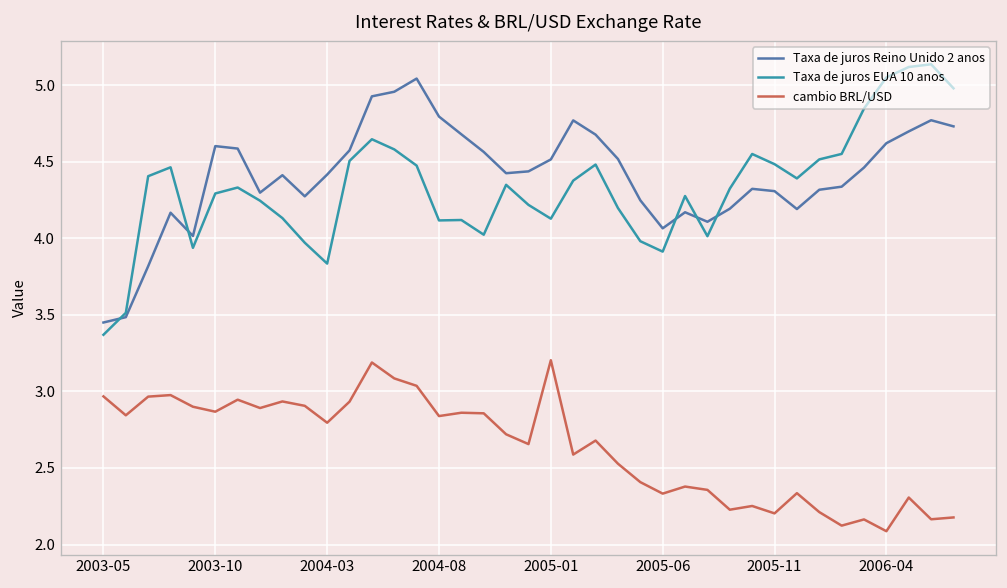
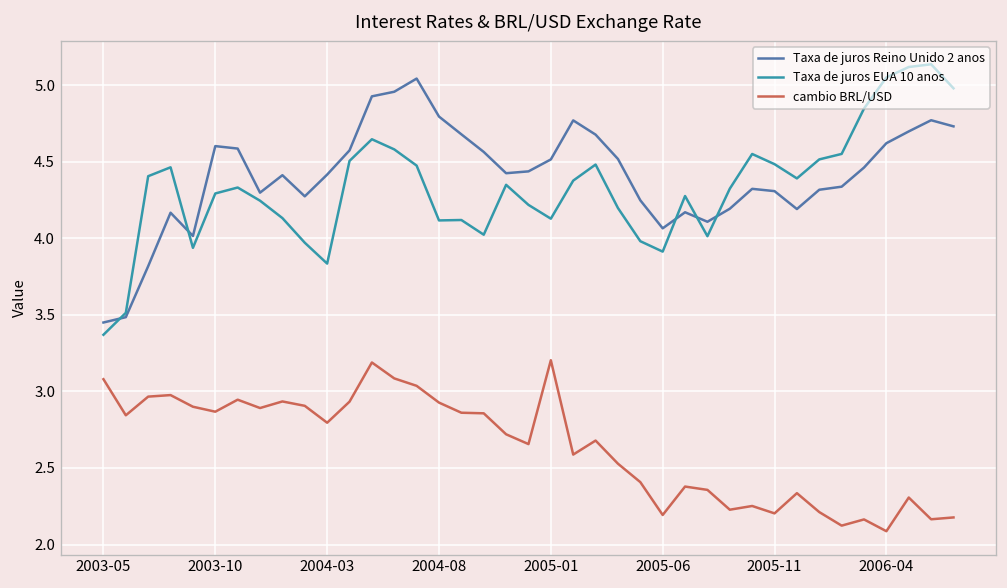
cambio BRL/USD, 2003-05: 2.97 -> 3.08
cambio BRL/USD, 2004-08: 2.84 -> 2.93
cambio BRL/USD, 2005-06: 2.33 -> 2.19
